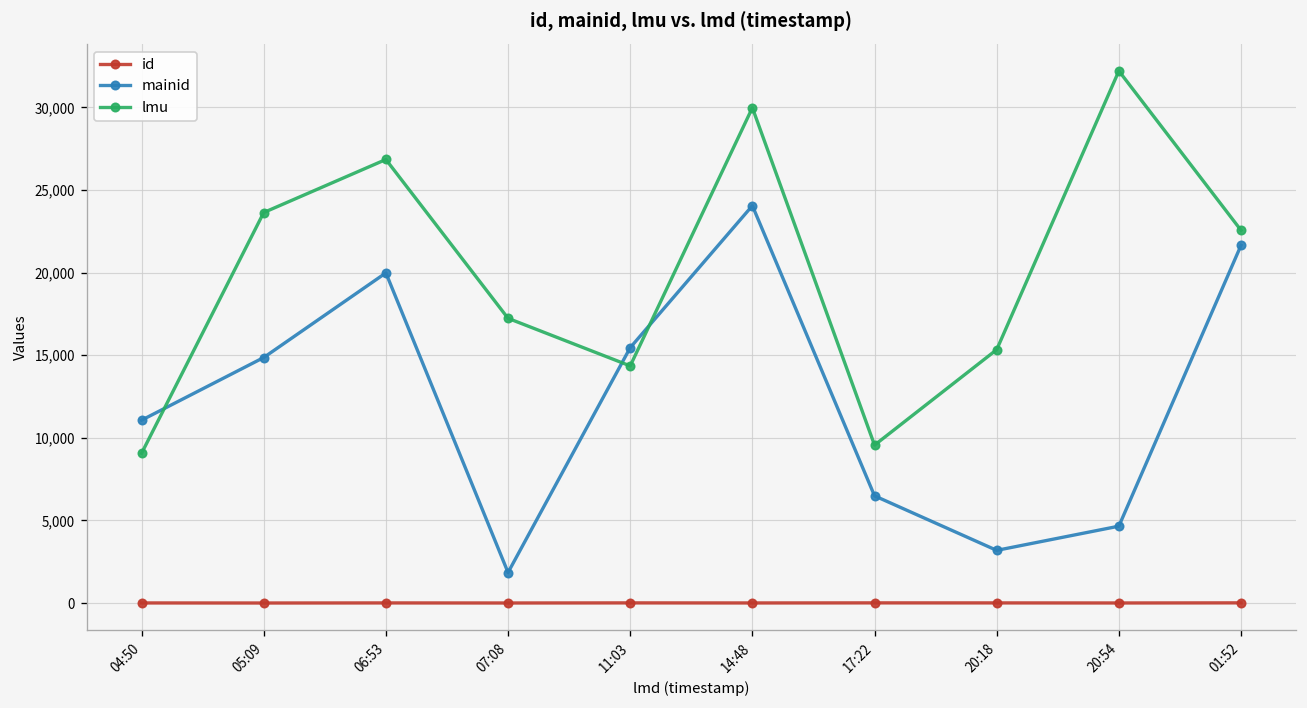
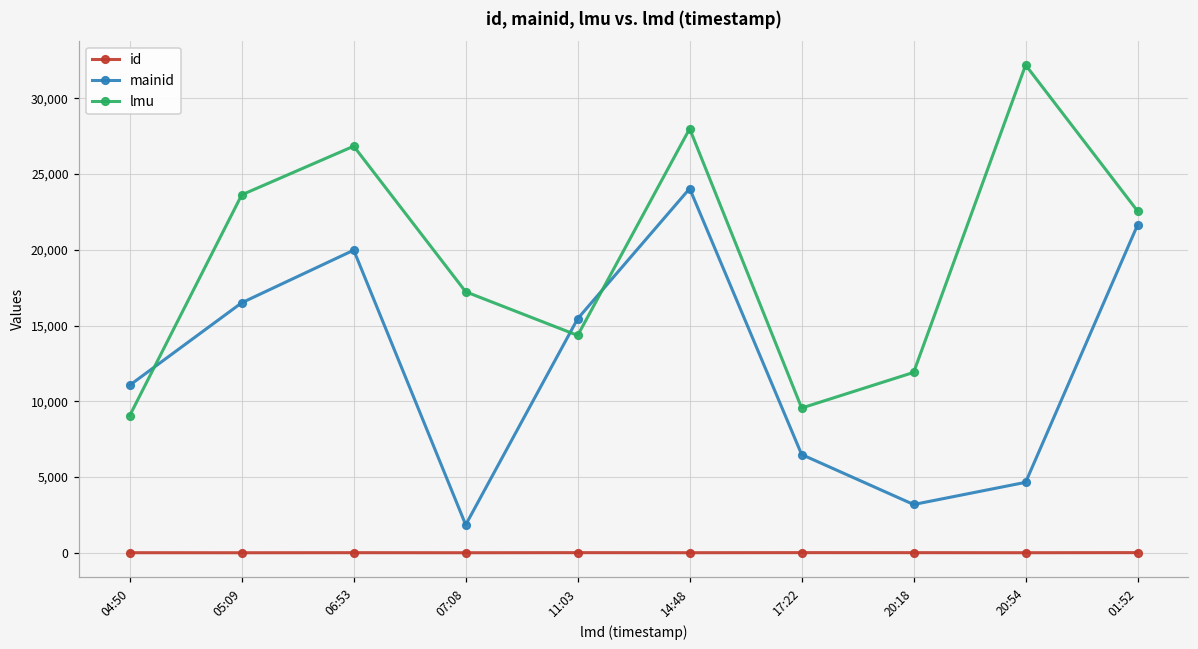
mainid, 05:09: 14,900 -> 16,500
lmu, 14:48: 30,000 -> 28,000
lmu, 20:18: 15,300 -> 11,900
